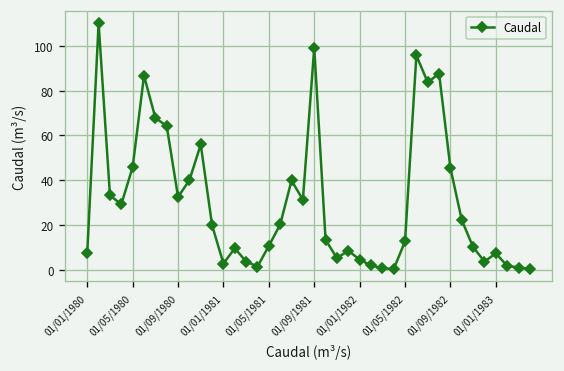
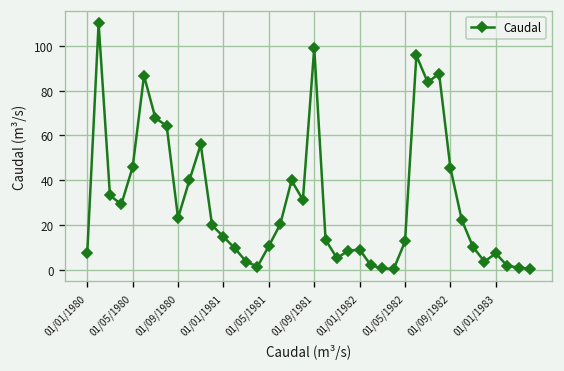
01/09/1980: 33 -> 23
01/01/1981: 3 -> 15
01/01/1982: 4 -> 9
